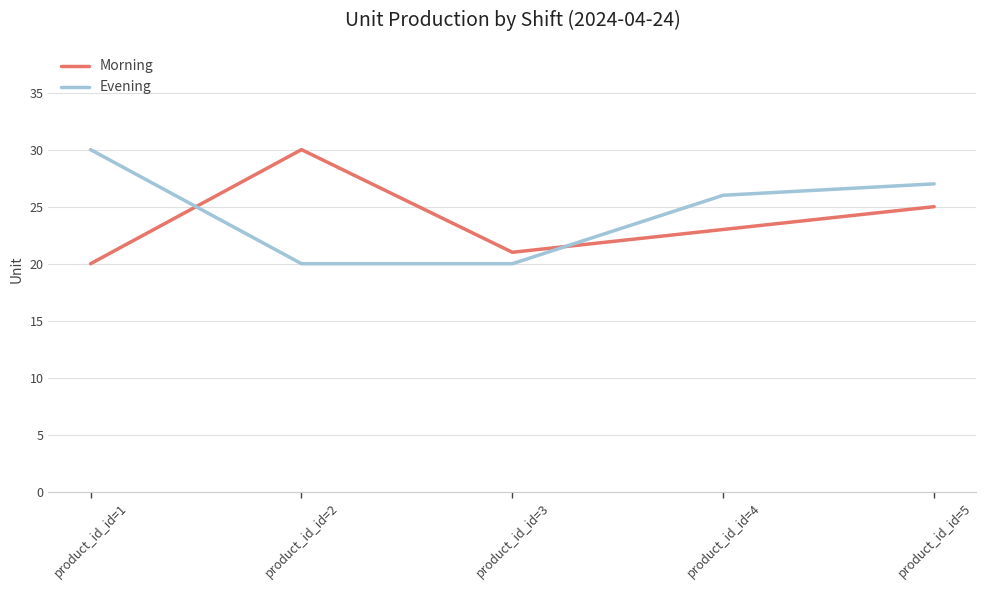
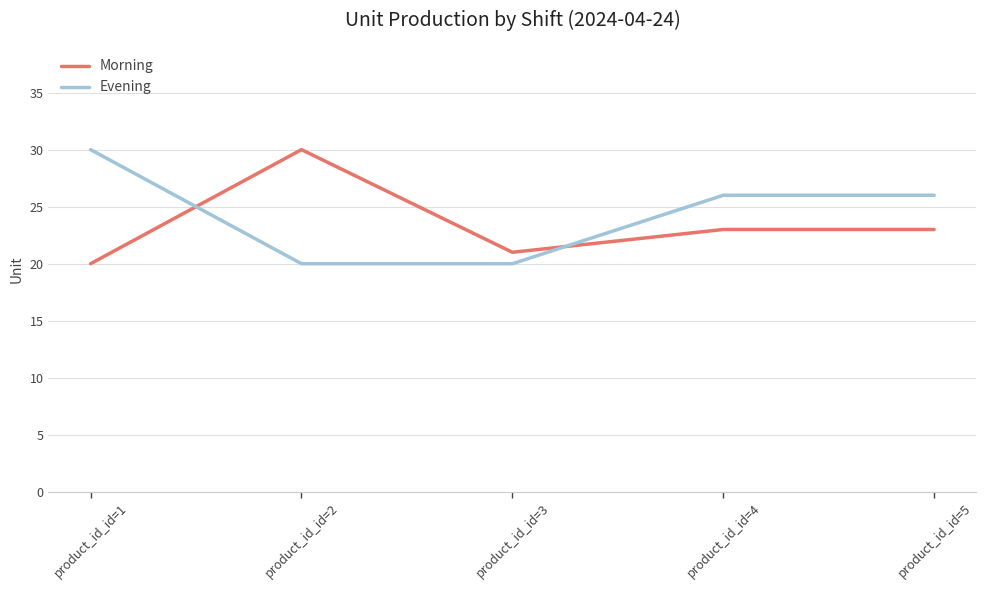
Morning, product_id_id=5: 25 -> 23
Evening, product_id_id=5: 27 -> 26
